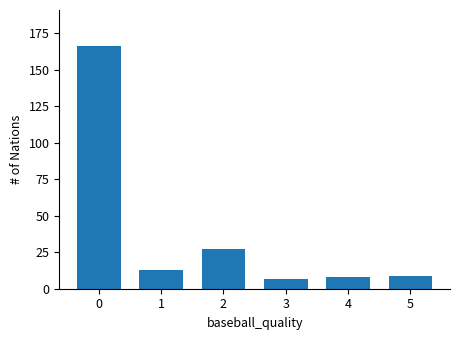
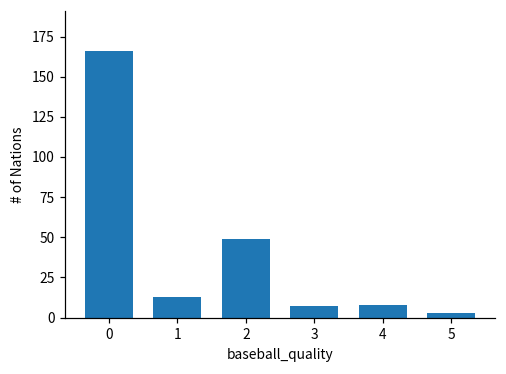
2: 27 -> 49
5: 9 -> 3
